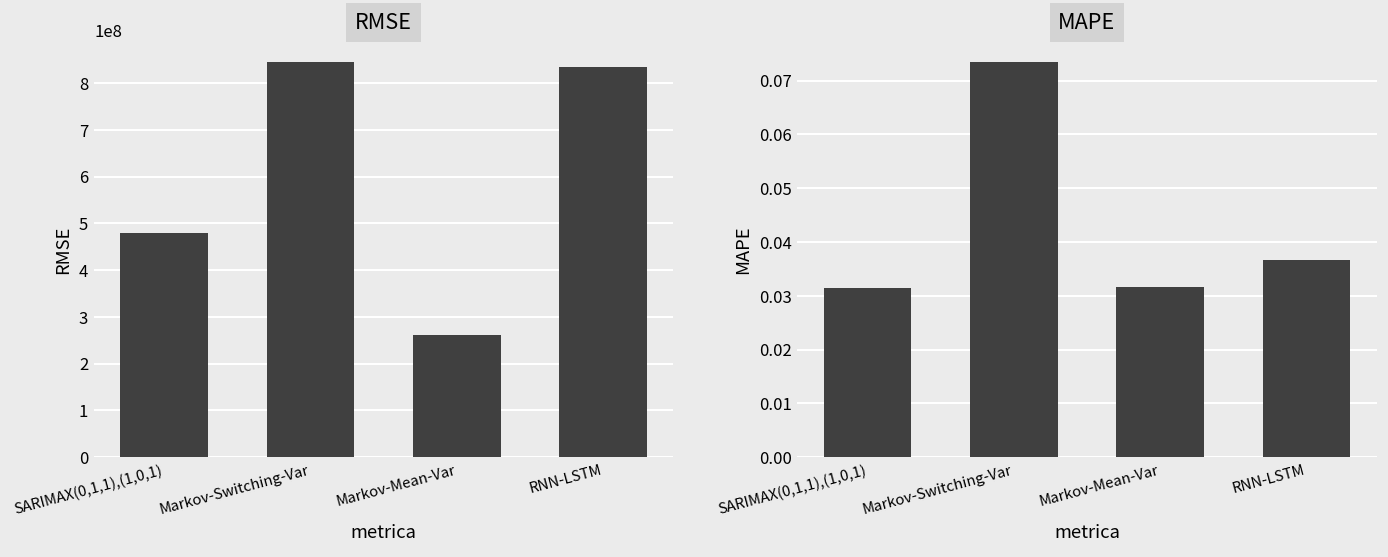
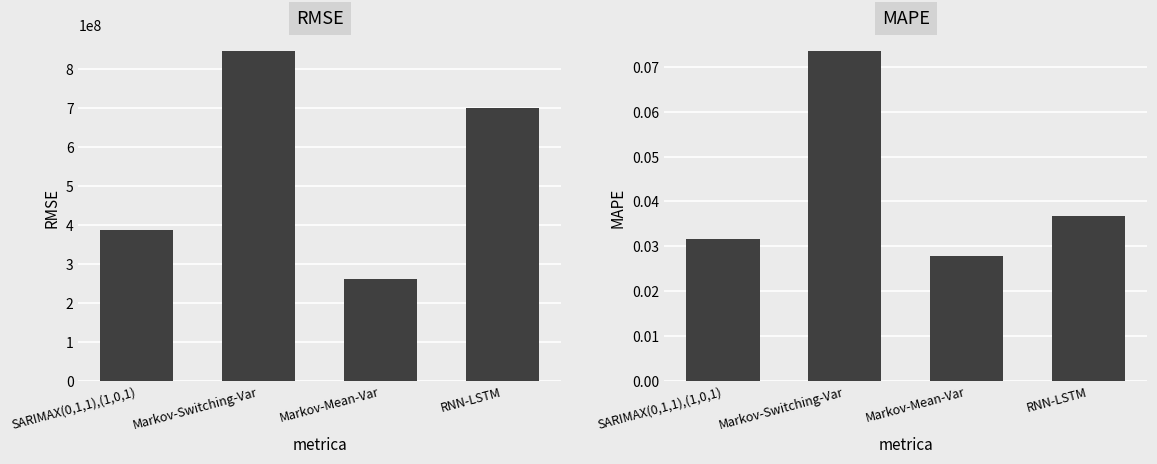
RMSE, SARIMAX(0,1,1),(1,0,1): 480000000 -> 390000000
RMSE, RNN-LSTM: 830000000 -> 700000000
MAPE, Markov-Mean-Var: 0.032 -> 0.028
